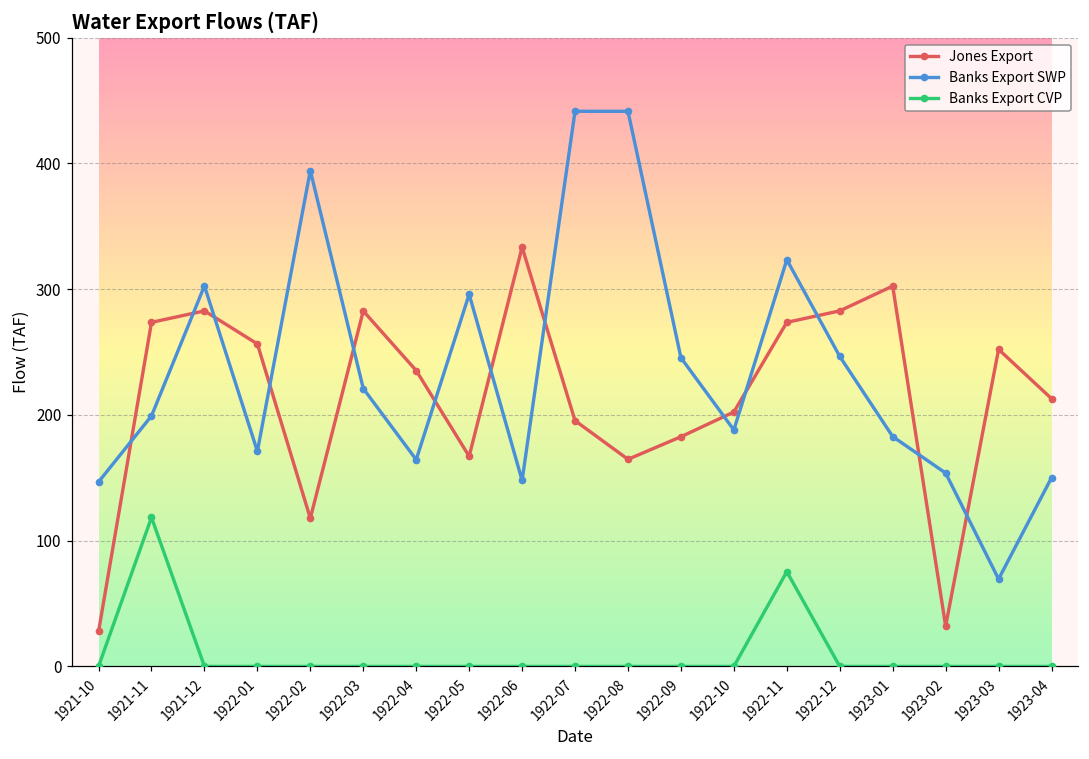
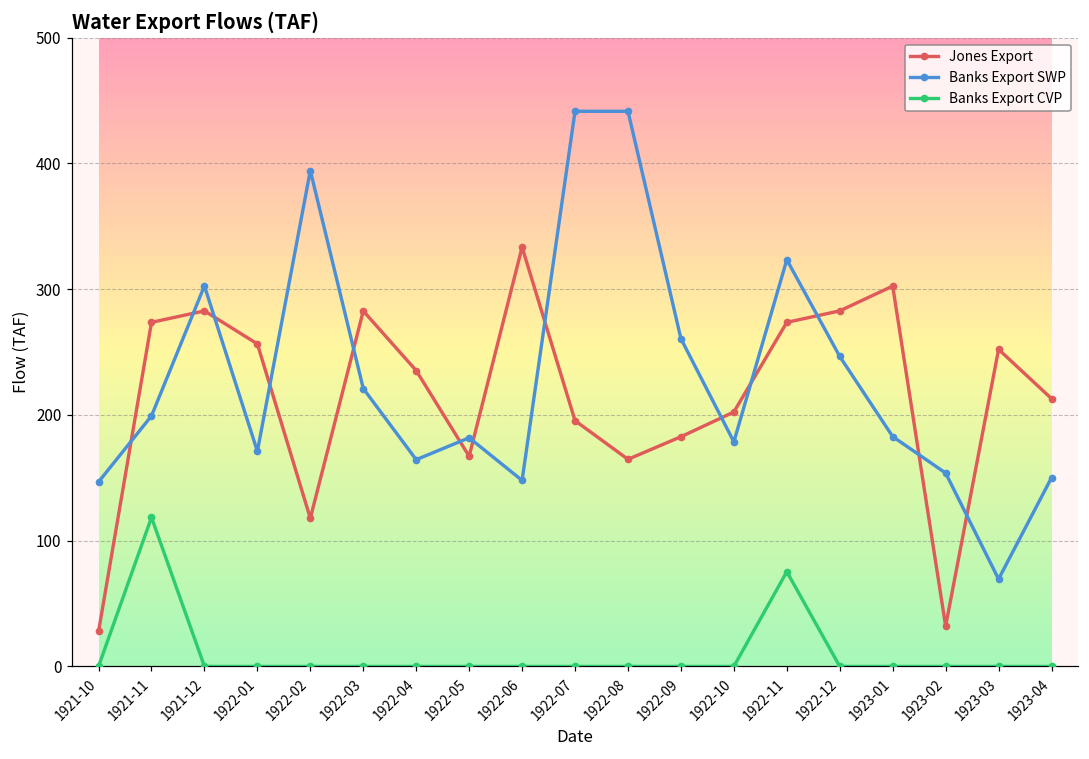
Banks Export SWP, 1922-05: 296 -> 182
Banks Export SWP, 1922-09: 245 -> 261
Banks Export SWP, 1922-10: 188 -> 179
